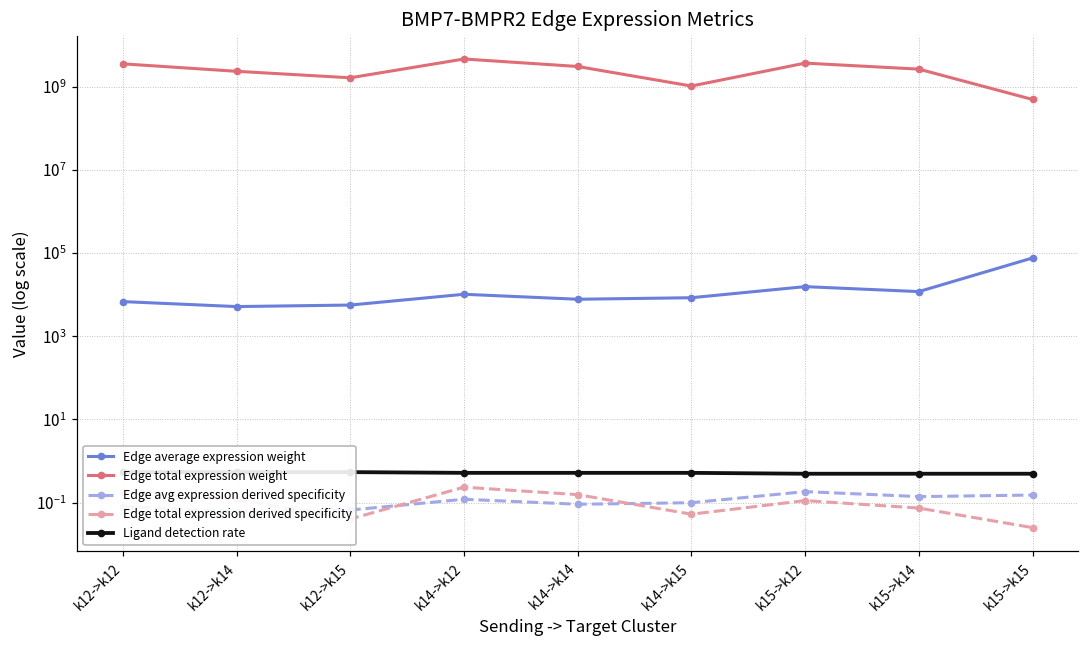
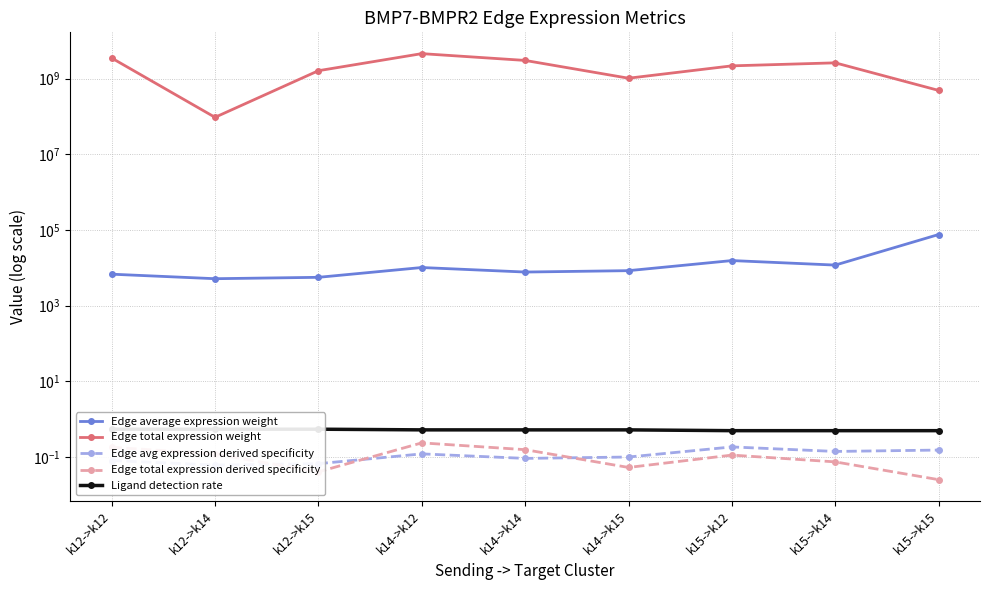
Edge total expression weight, k12->k14: 2000000000 -> 100000000
Edge total expression weight, k15->k12: 4000000000 -> 2000000000
